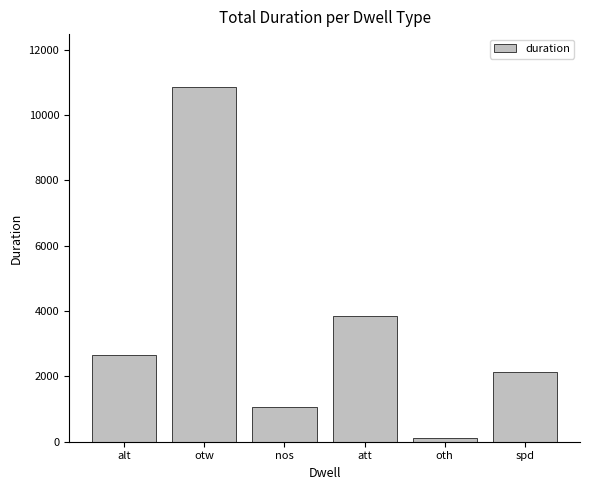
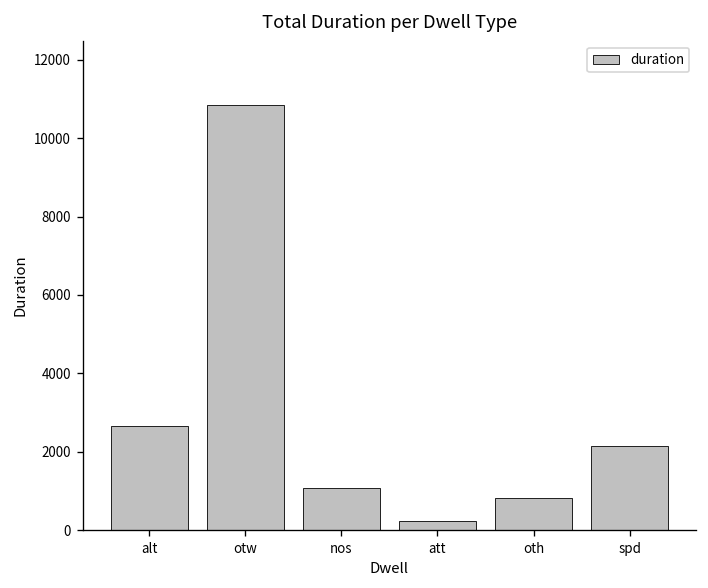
att: 3900 -> 200
oth: 100 -> 800
